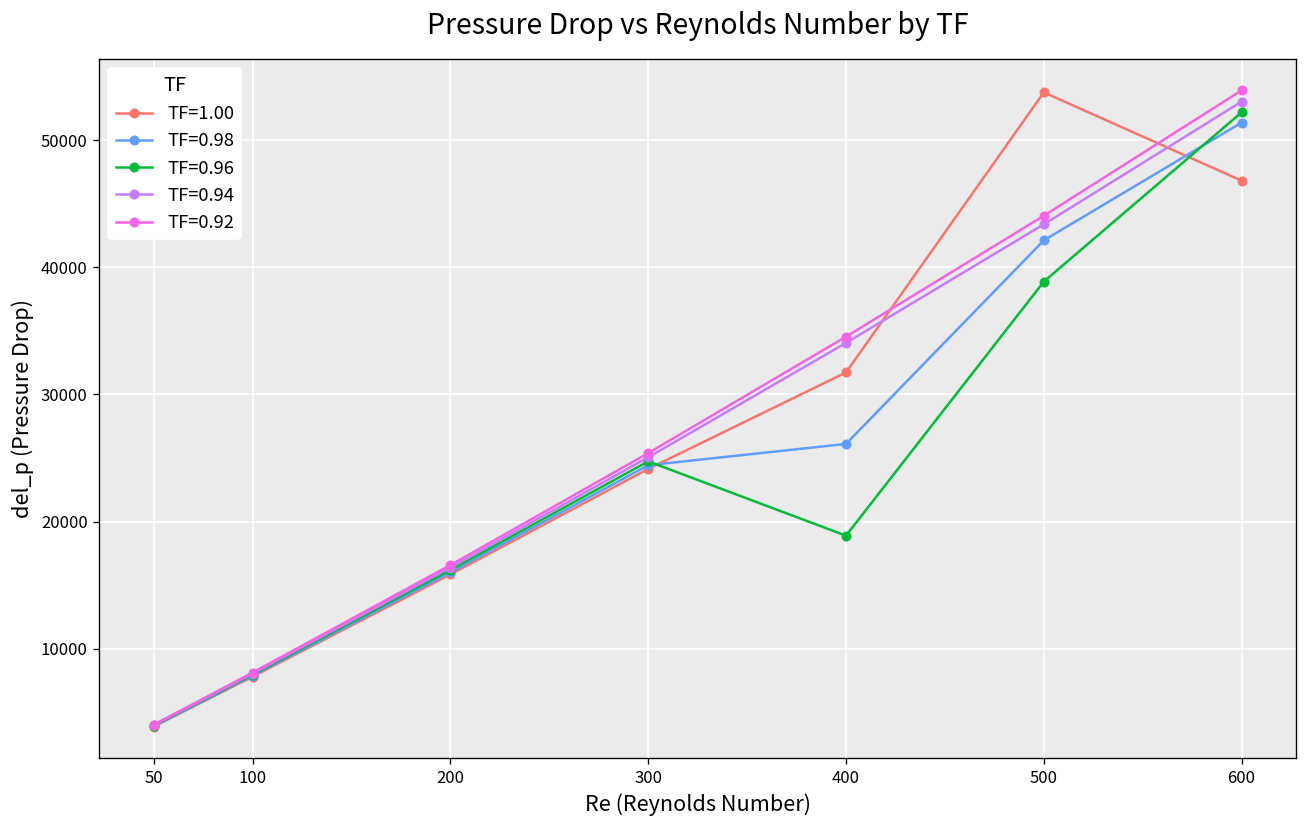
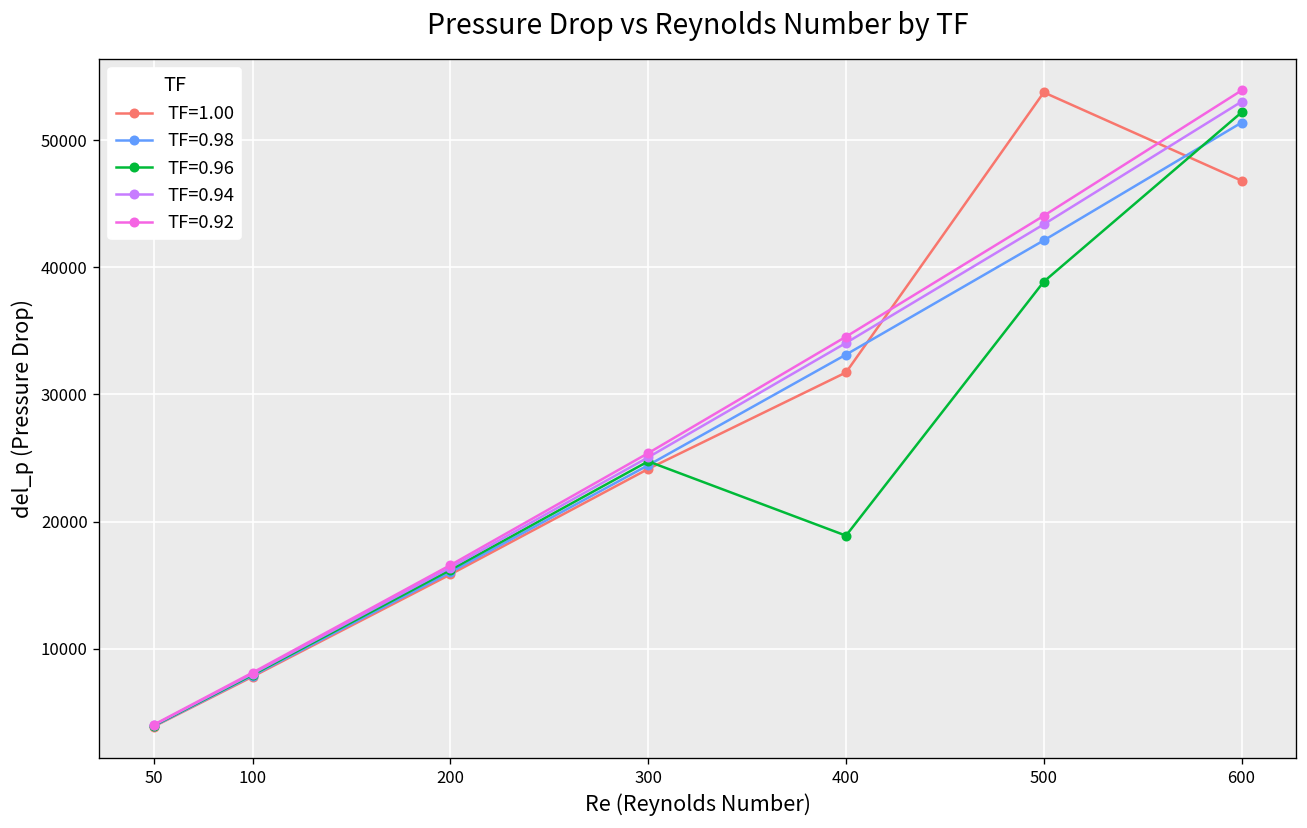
TF=0.98, 400: 26100 -> 33100
